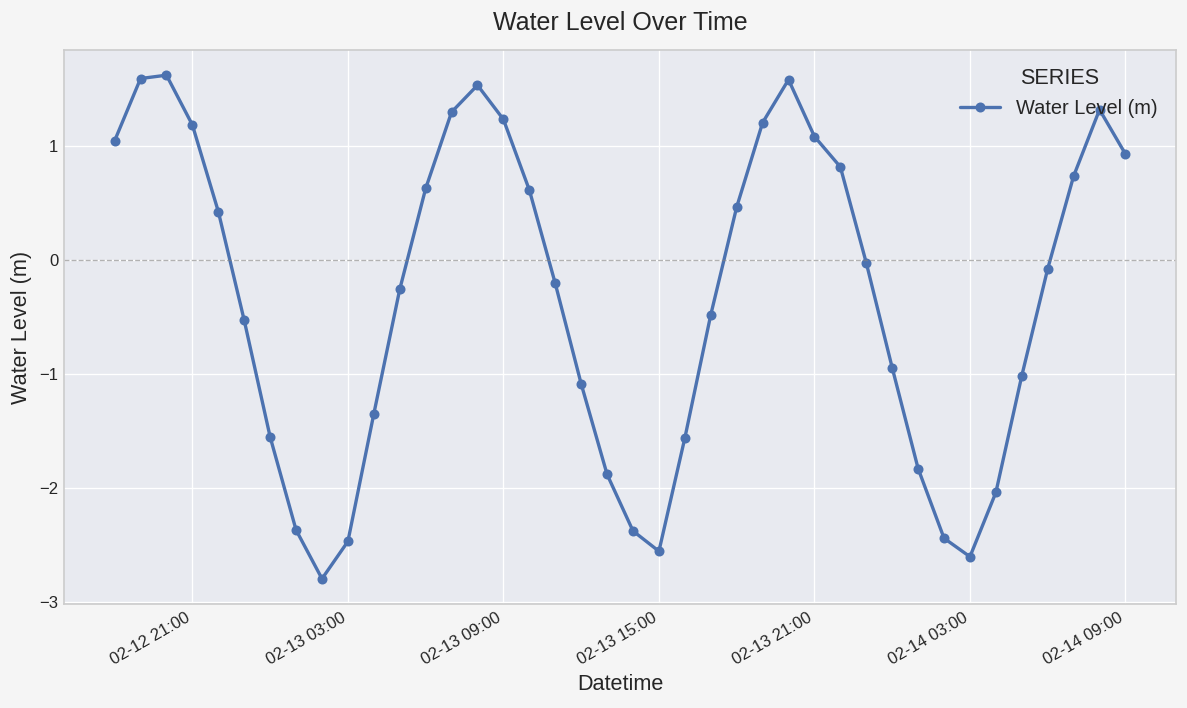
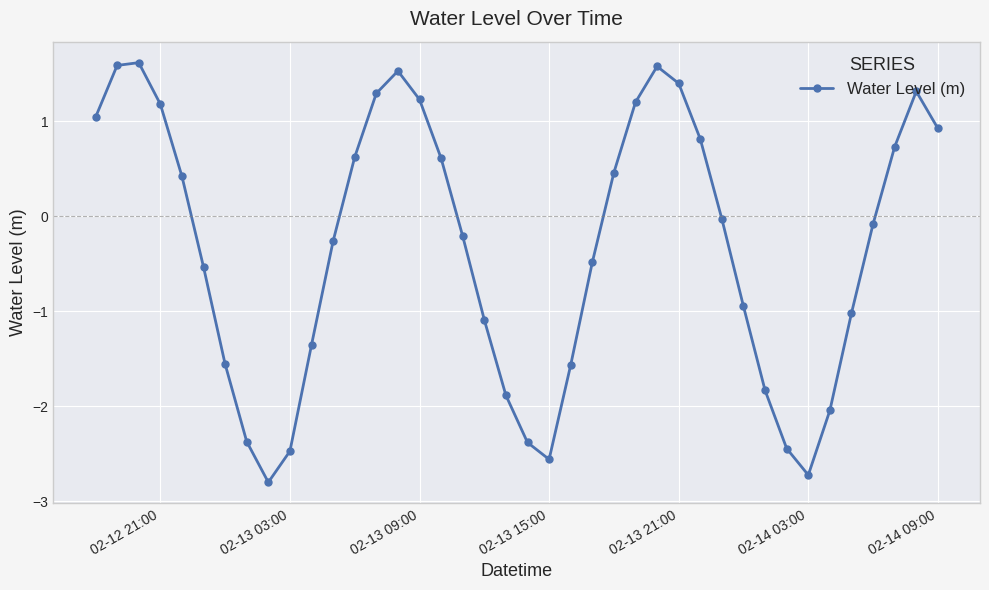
02-13 21:00: 1.1 -> 1.4
02-14 03:00: -2.6 -> -2.7
